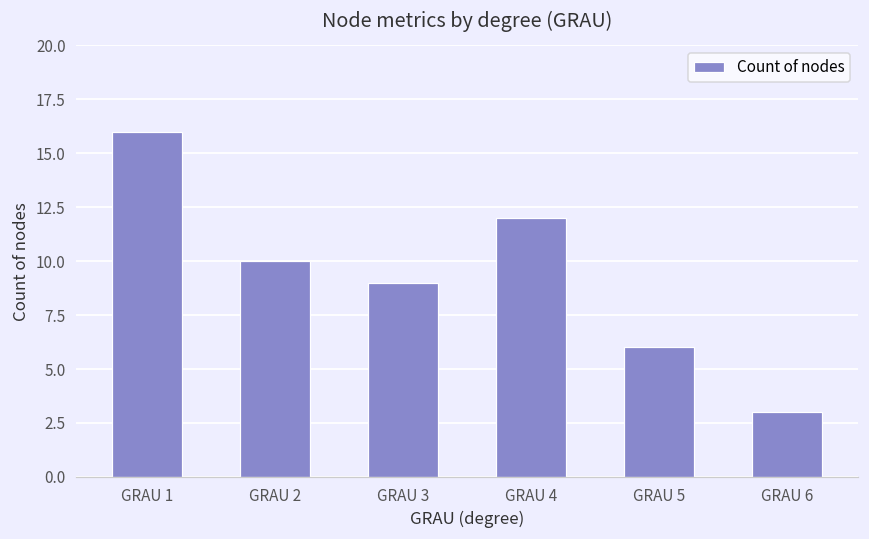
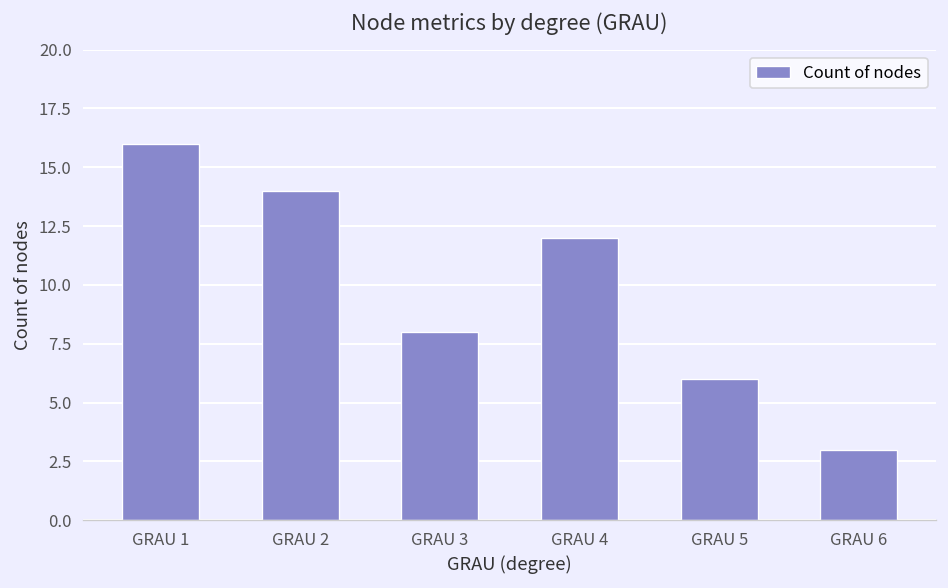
GRAU 2: 10 -> 14
GRAU 3: 9 -> 8
